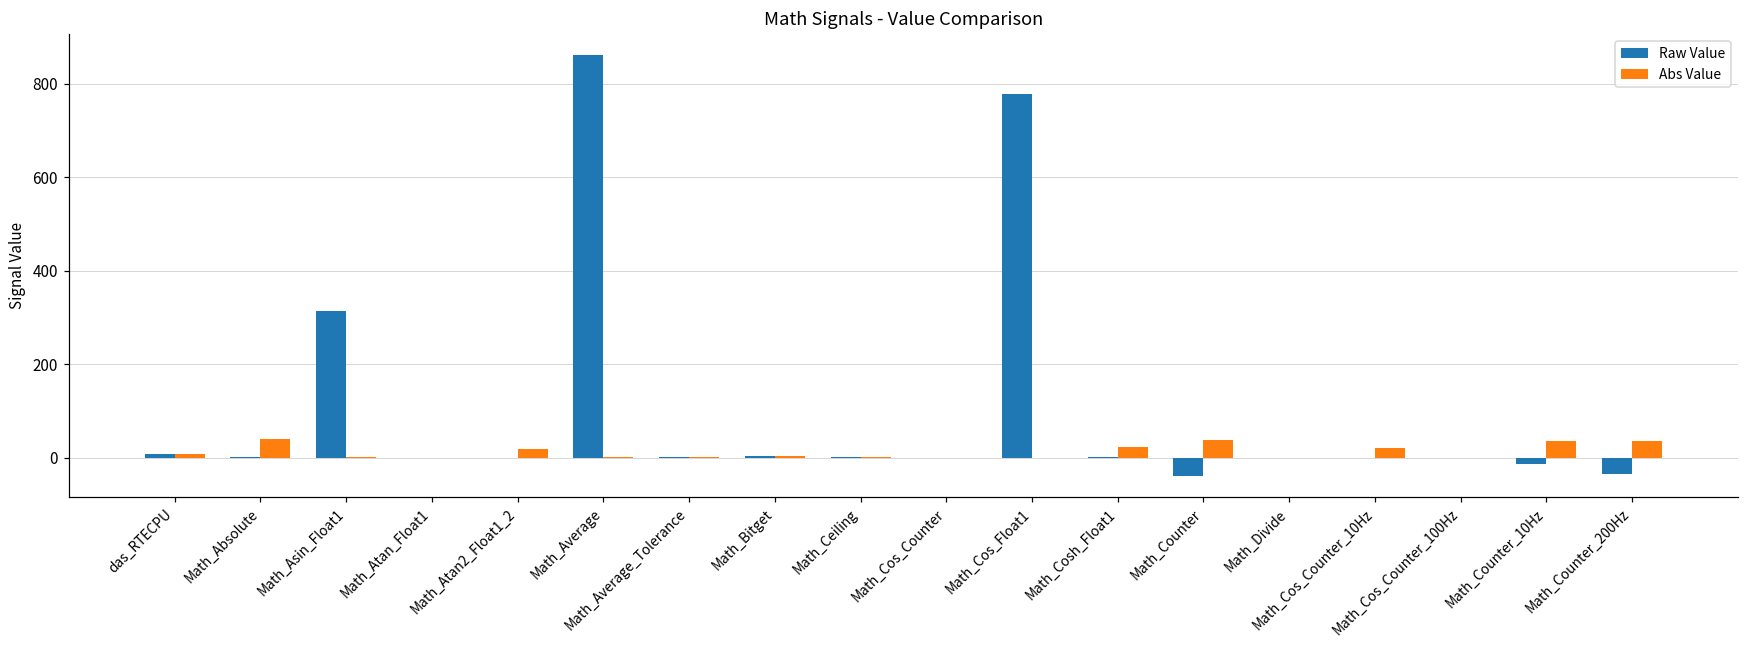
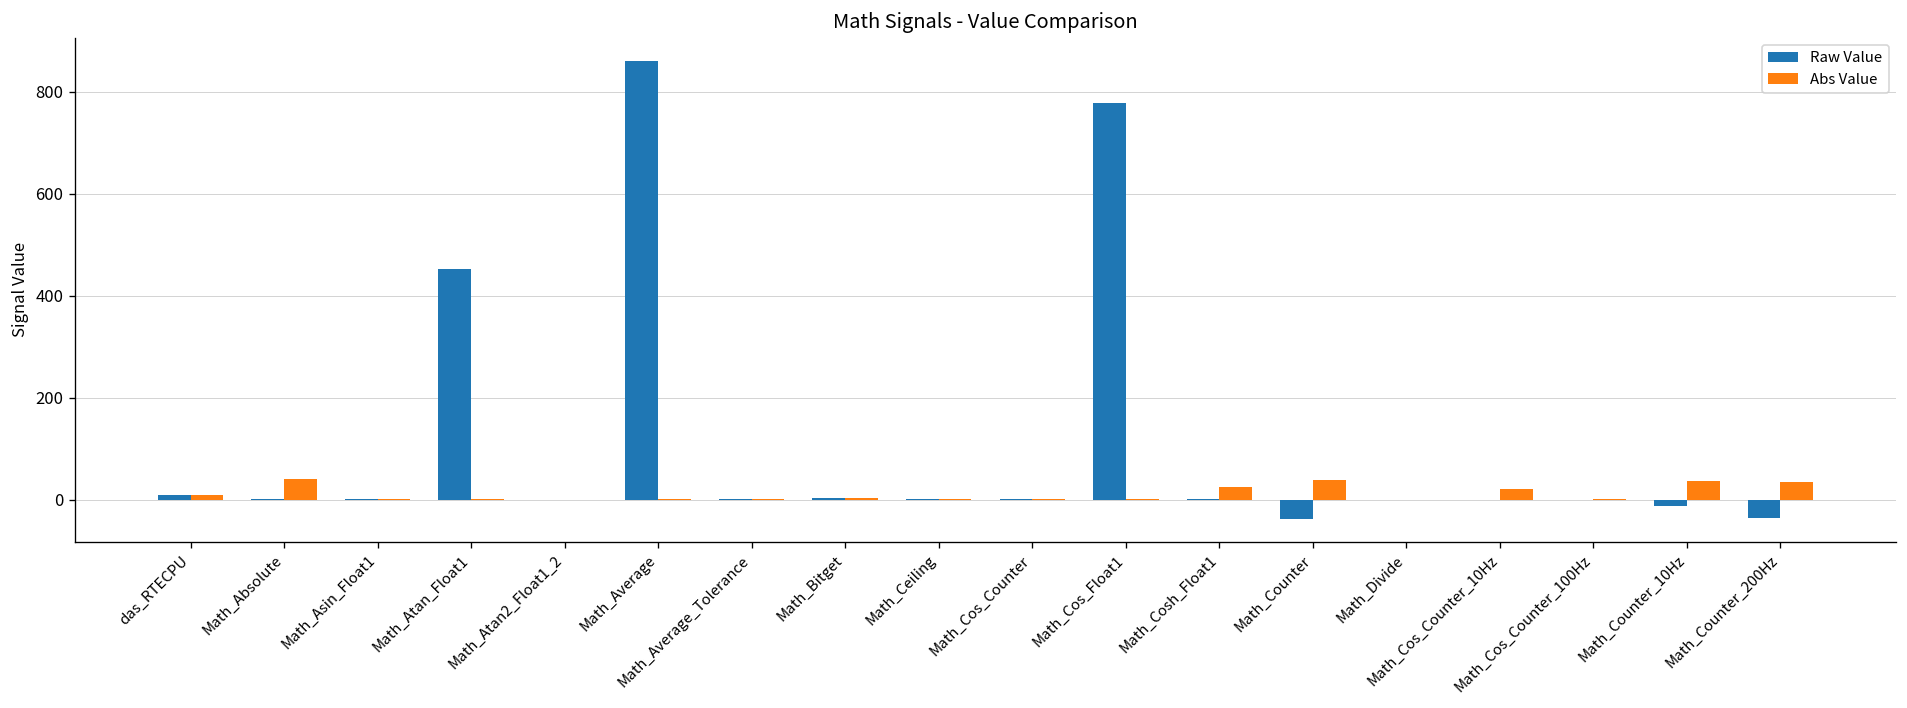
Raw Value, Math_Asin_Float1: 310 -> 0
Raw Value, Math_Atan_Float1: 0 -> 450
Abs Value, Math_Atan2_Float1_2: 20 -> 0
